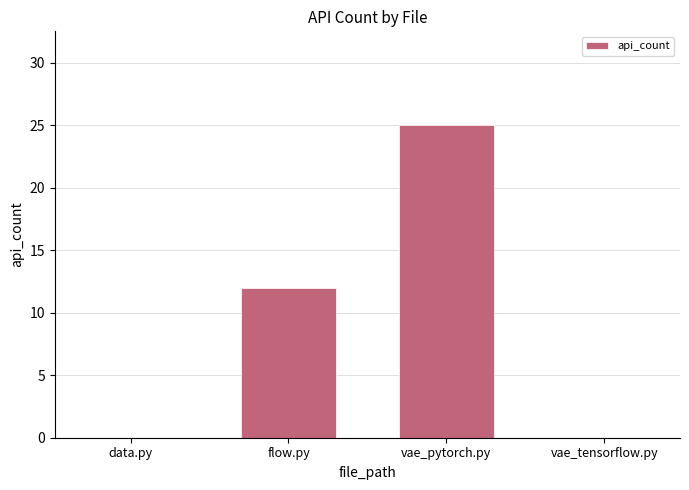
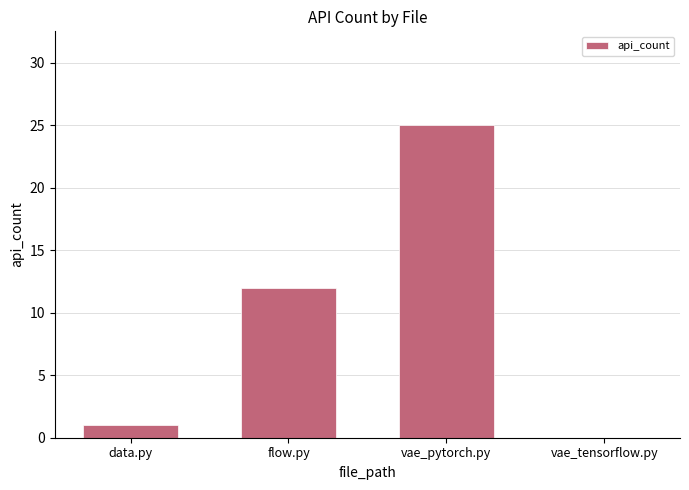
data.py: 0 -> 1
